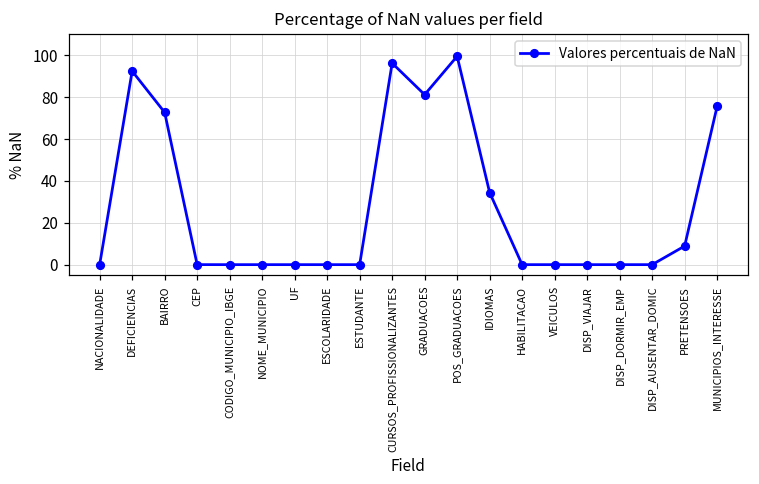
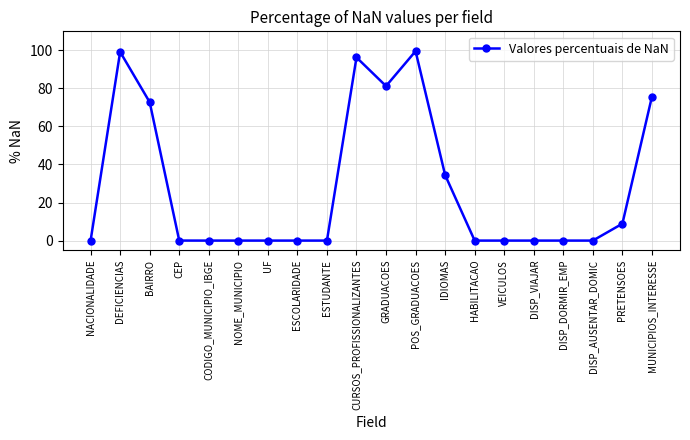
DEFICIENCIAS: 92 -> 99
